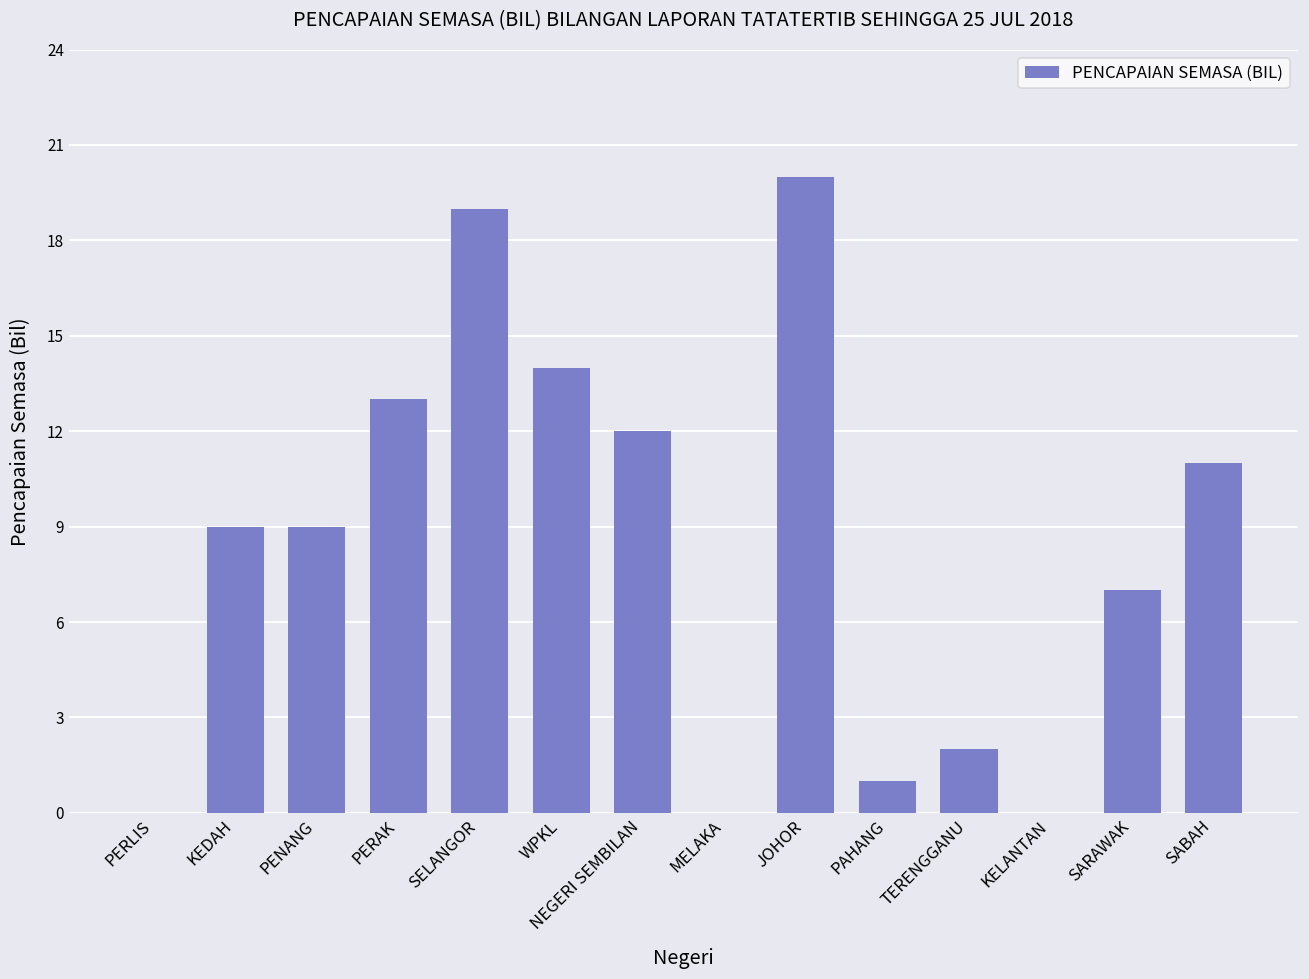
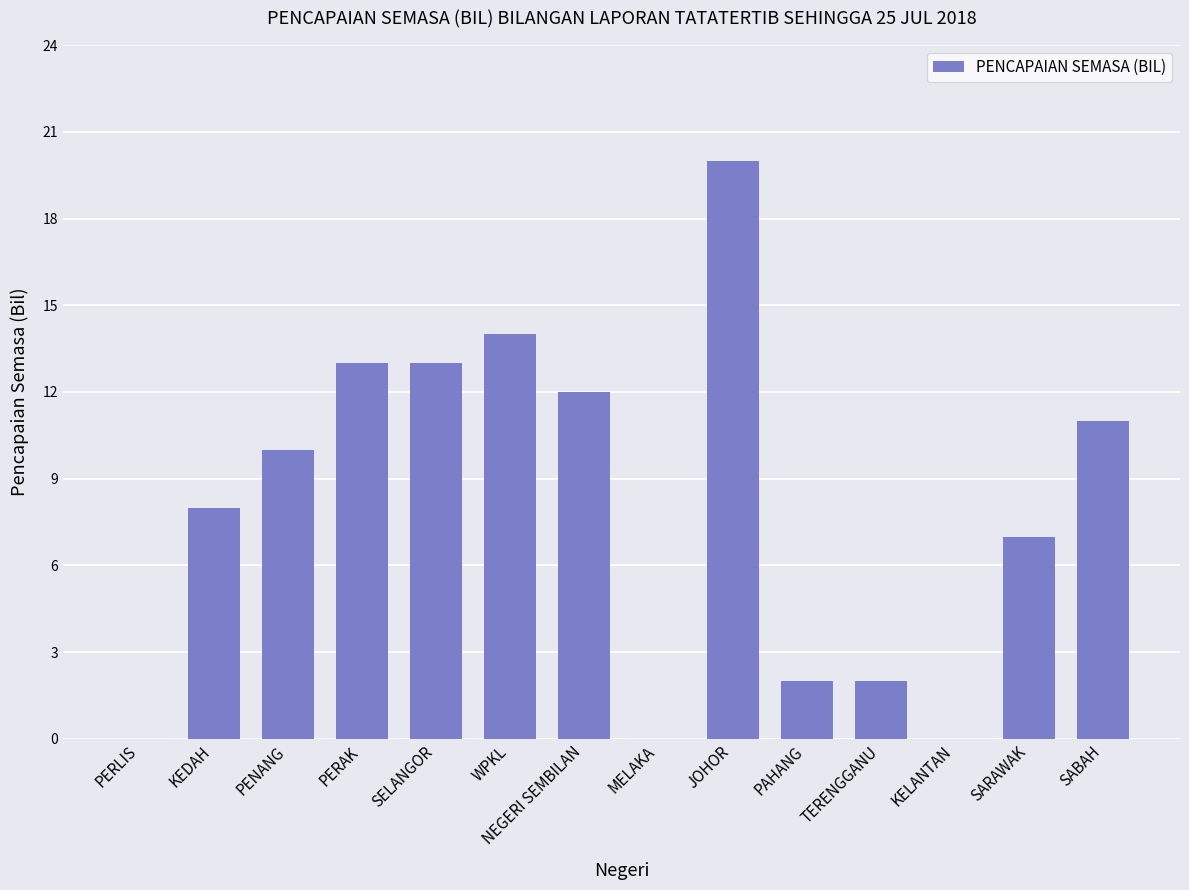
KEDAH: 9 -> 8
PENANG: 9 -> 10
SELANGOR: 19 -> 13
PAHANG: 1 -> 2
